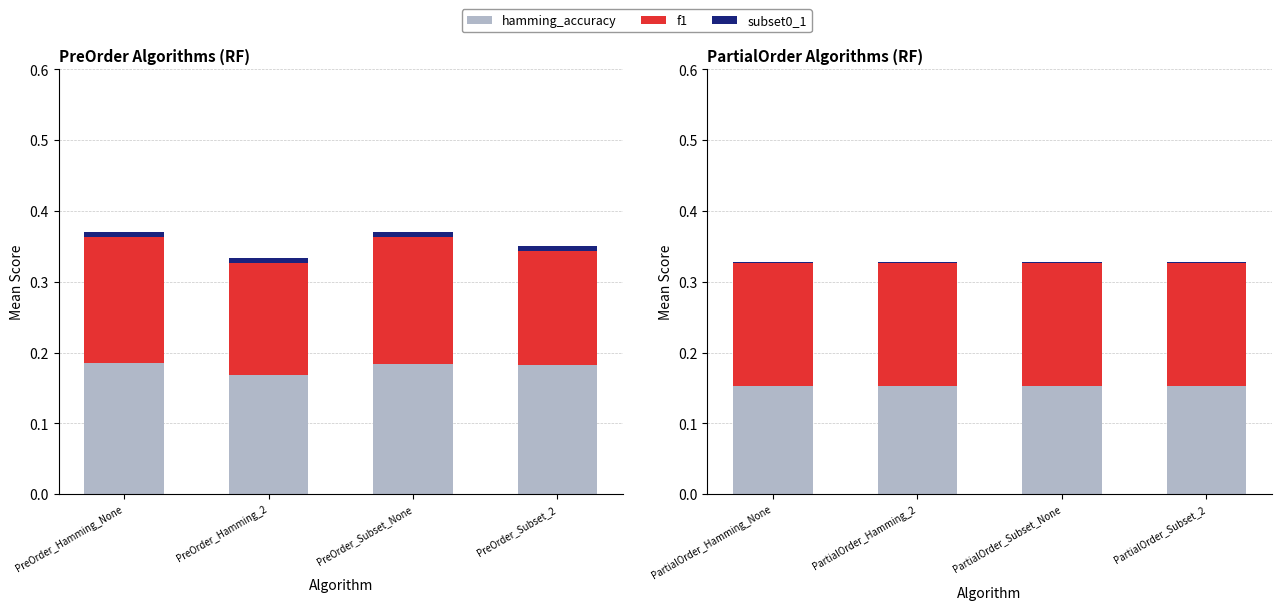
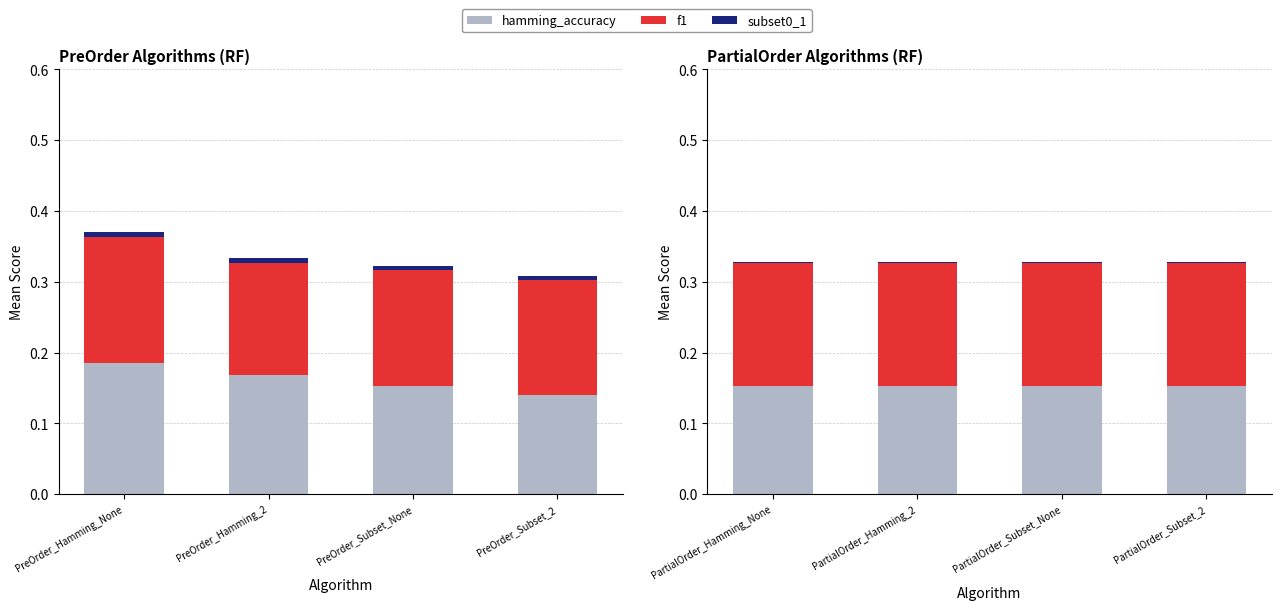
PreOrder Algorithms (RF), hamming_accuracy, PreOrder_Subset_None: 0.18 -> 0.15
PreOrder Algorithms (RF), f1, PreOrder_Subset_None: 0.18 -> 0.16
PreOrder Algorithms (RF), hamming_accuracy, PreOrder_Subset_2: 0.18 -> 0.14
